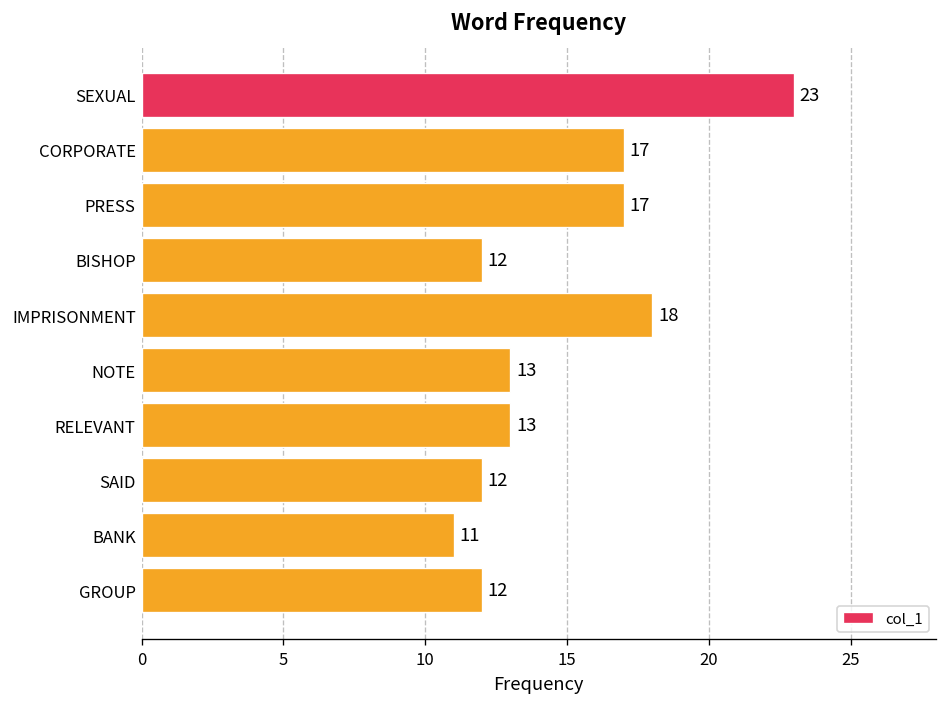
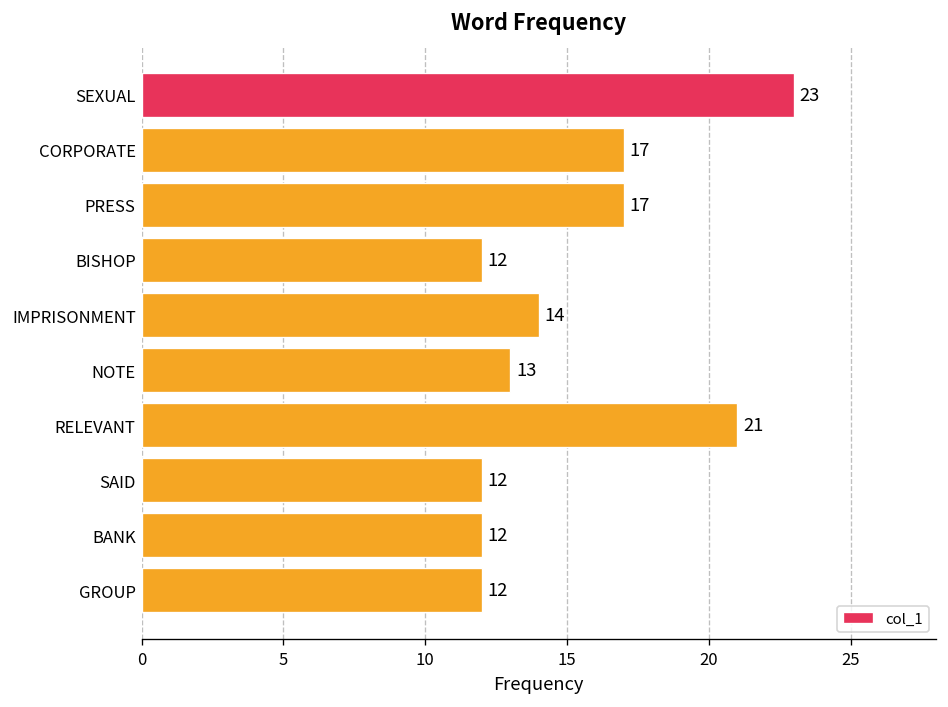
IMPRISONMENT: 18 -> 14
RELEVANT: 13 -> 21
BANK: 11 -> 12
